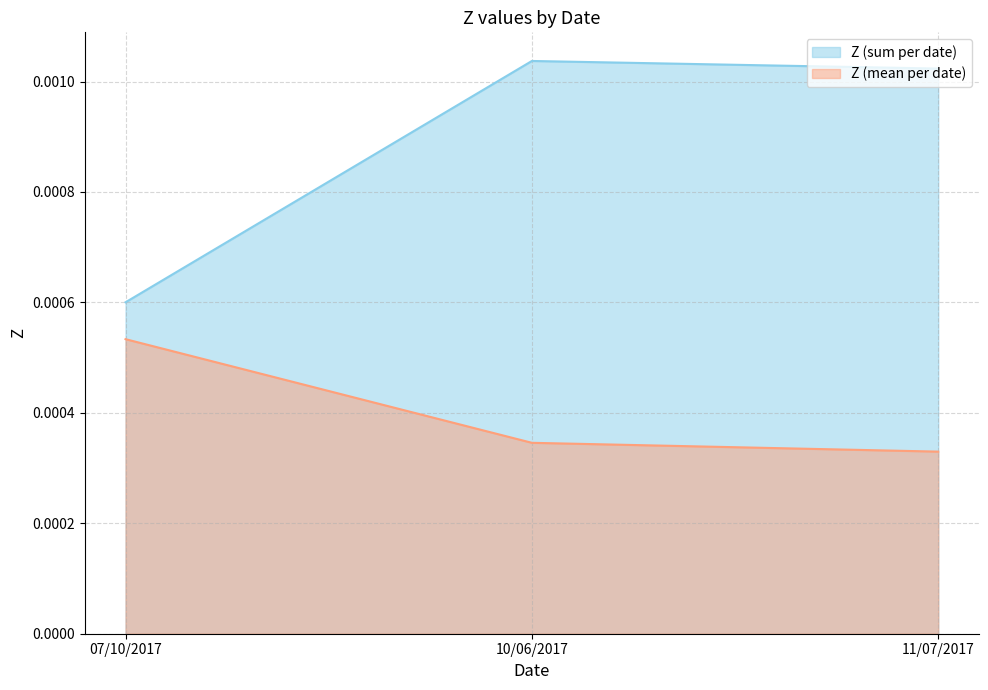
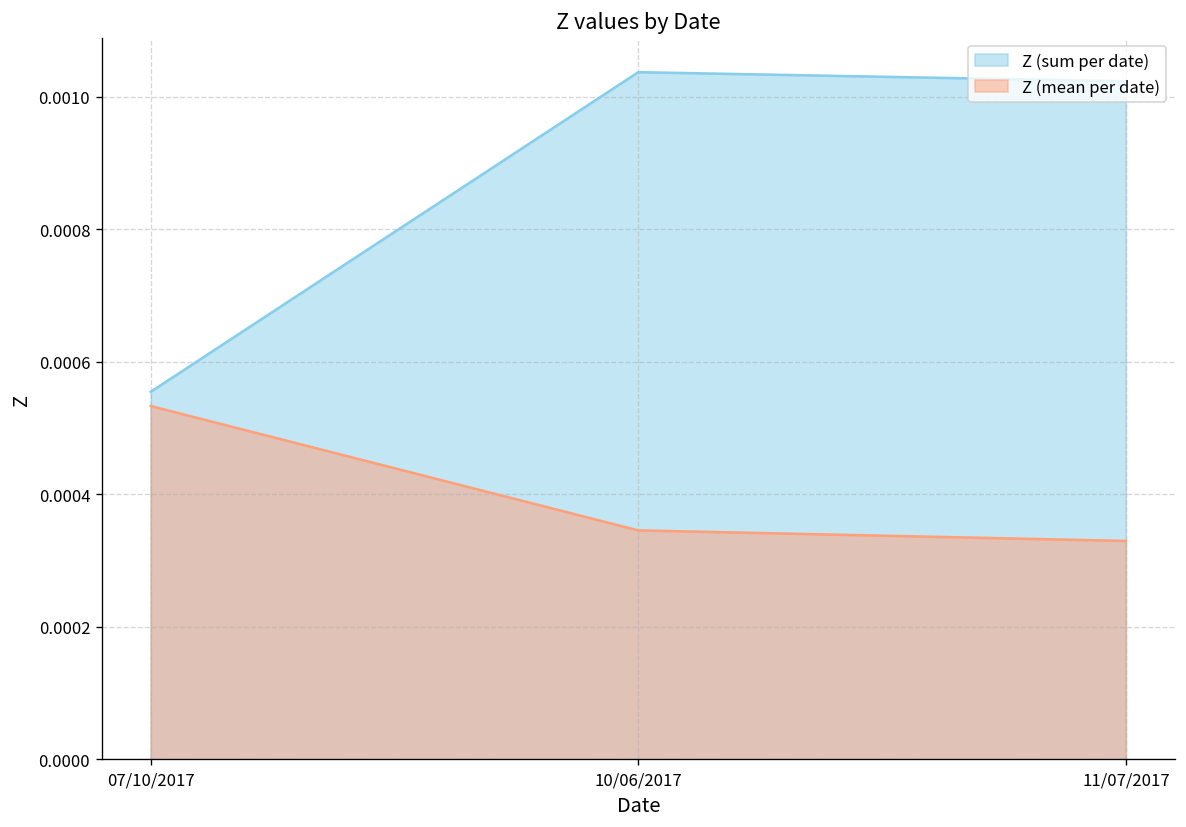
Z (sum per date), 07/10/2017: 0.00060 -> 0.00055
